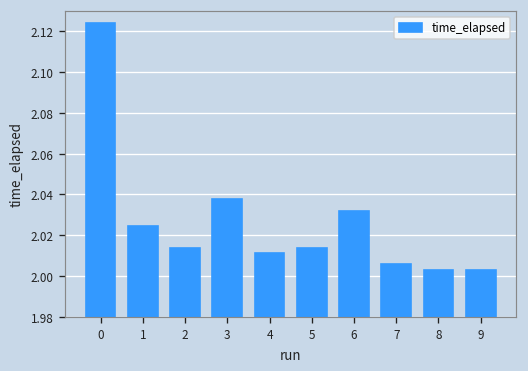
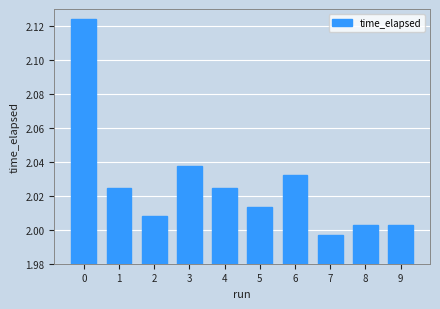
2: 2.014 -> 2.008
4: 2.011 -> 2.024
7: 2.006 -> 1.997
